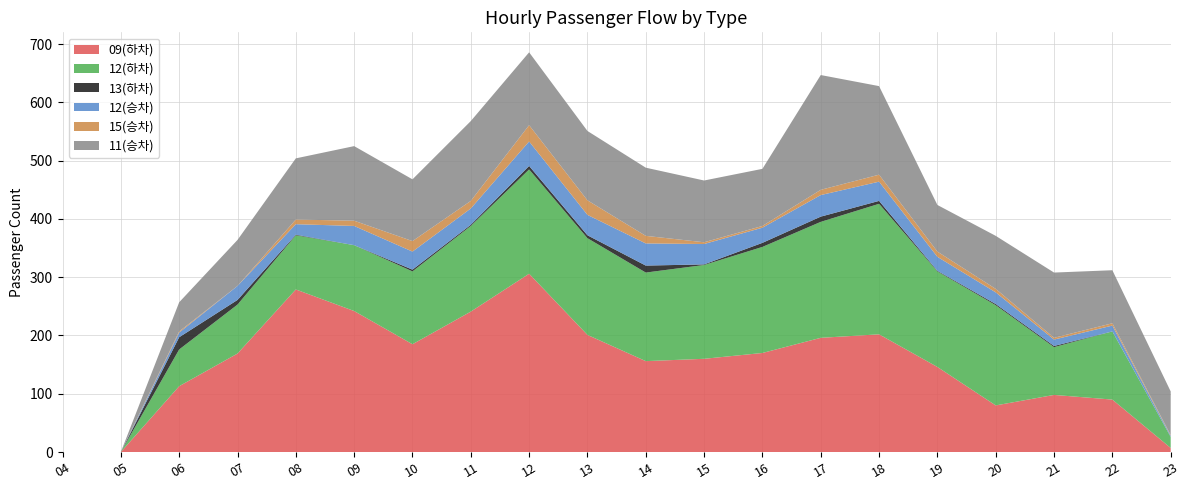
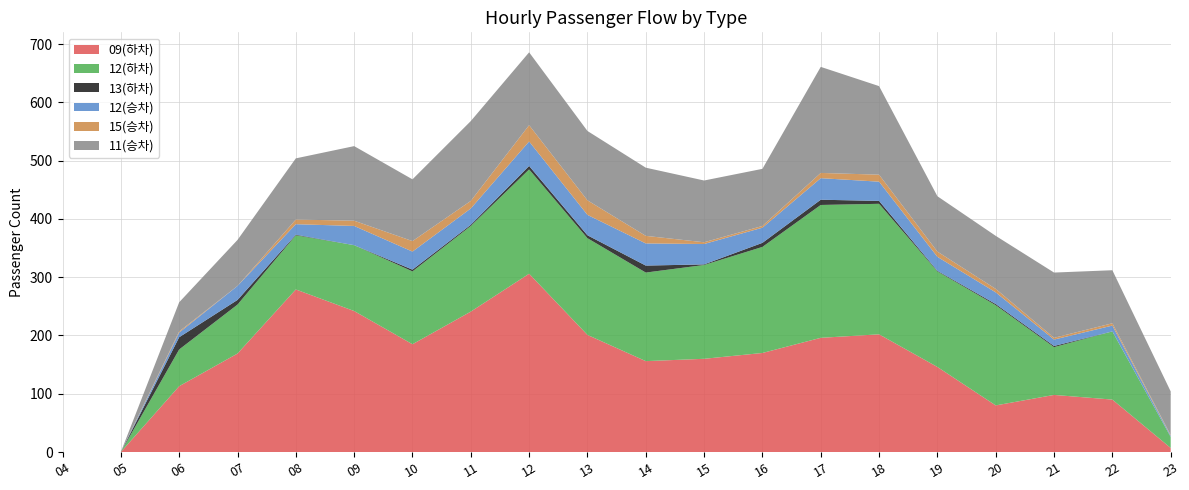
12(하차), 17: 200 -> 230
11(승차), 17: 200 -> 180
11(승차), 19: 80 -> 100
